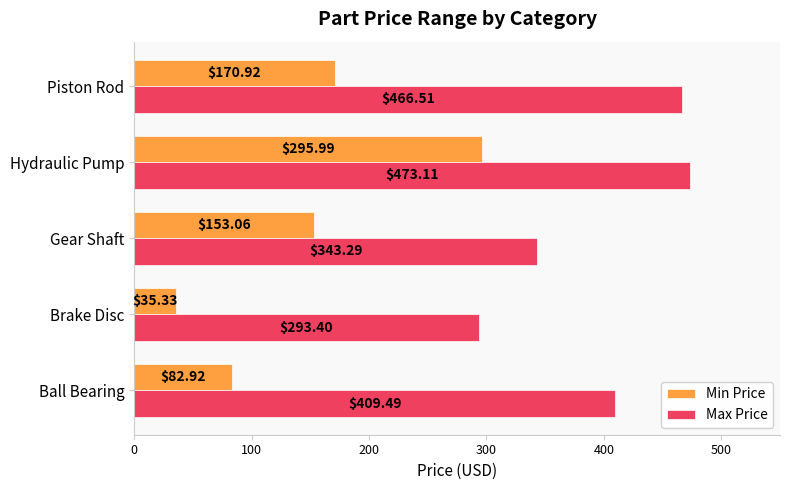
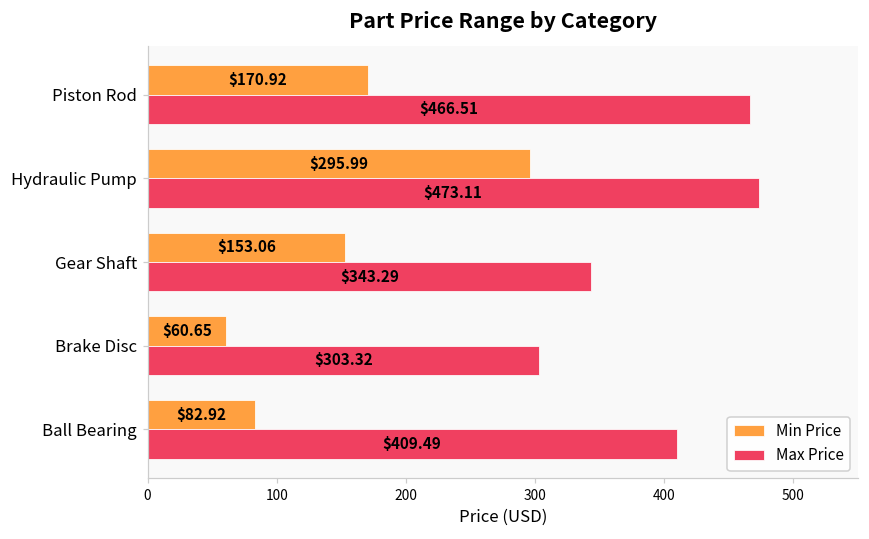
Min Price, Brake Disc: $35.33 -> $60.65
Max Price, Brake Disc: $293.40 -> $303.32
